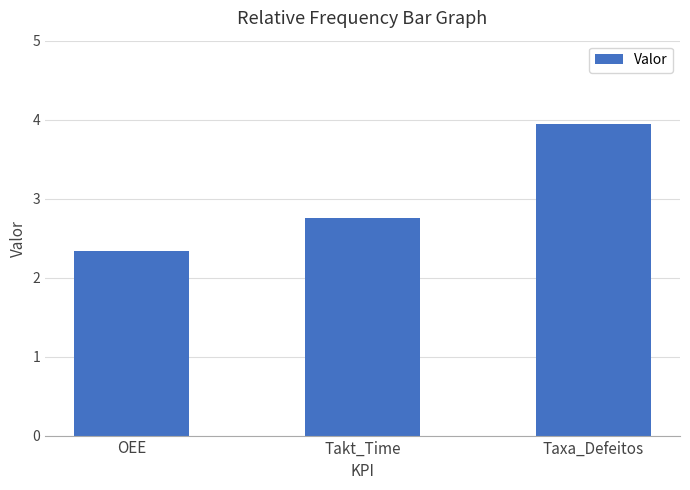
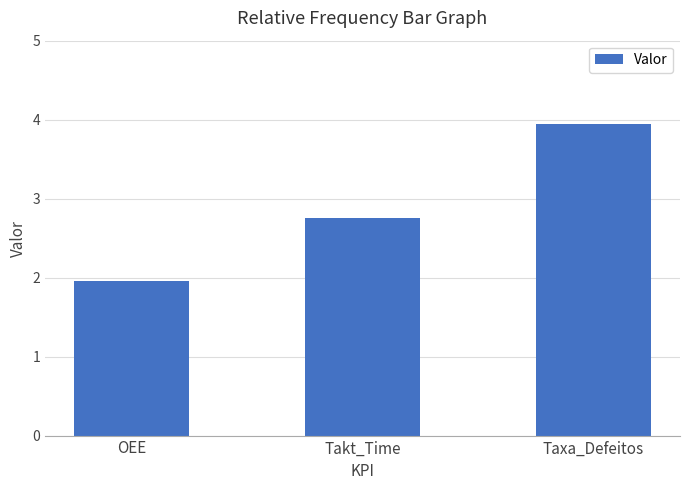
OEE: 2.3 -> 2.0
